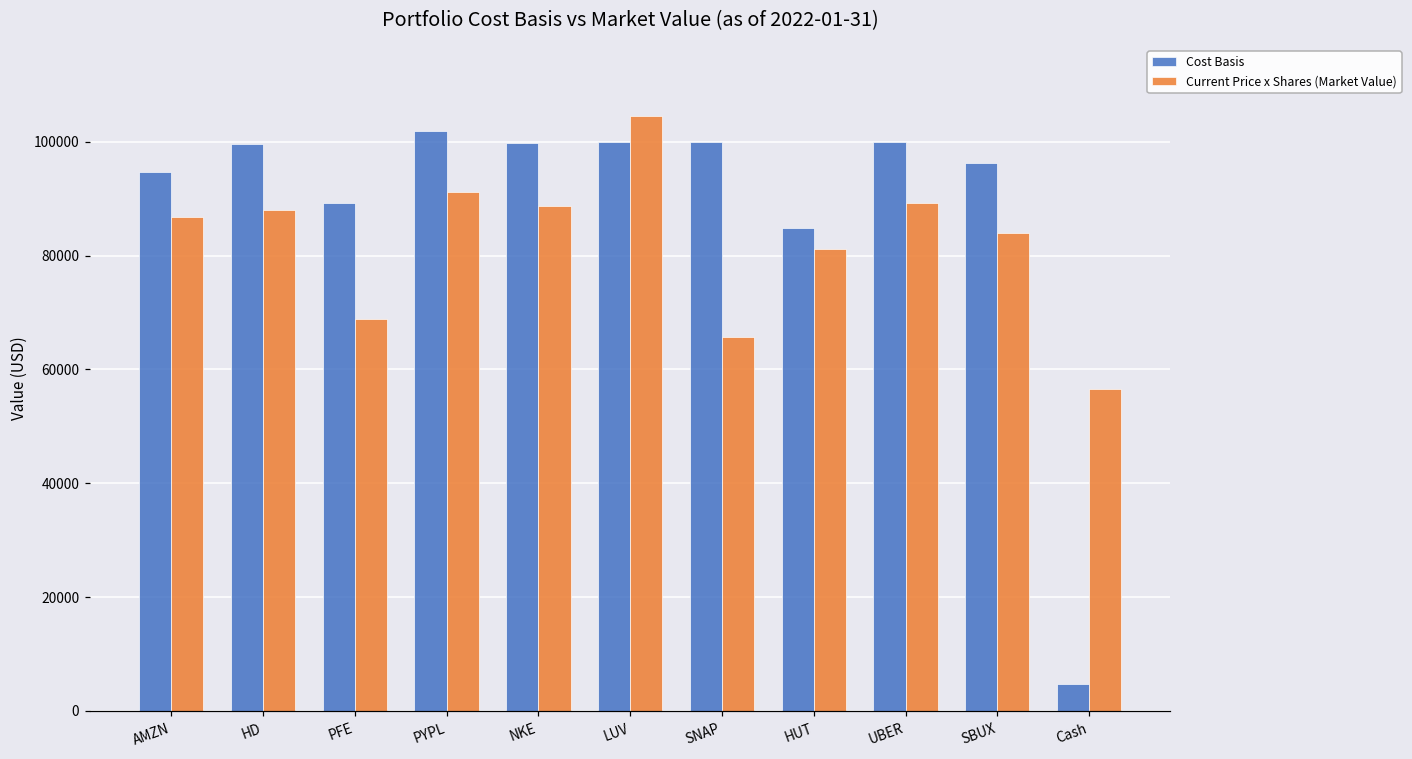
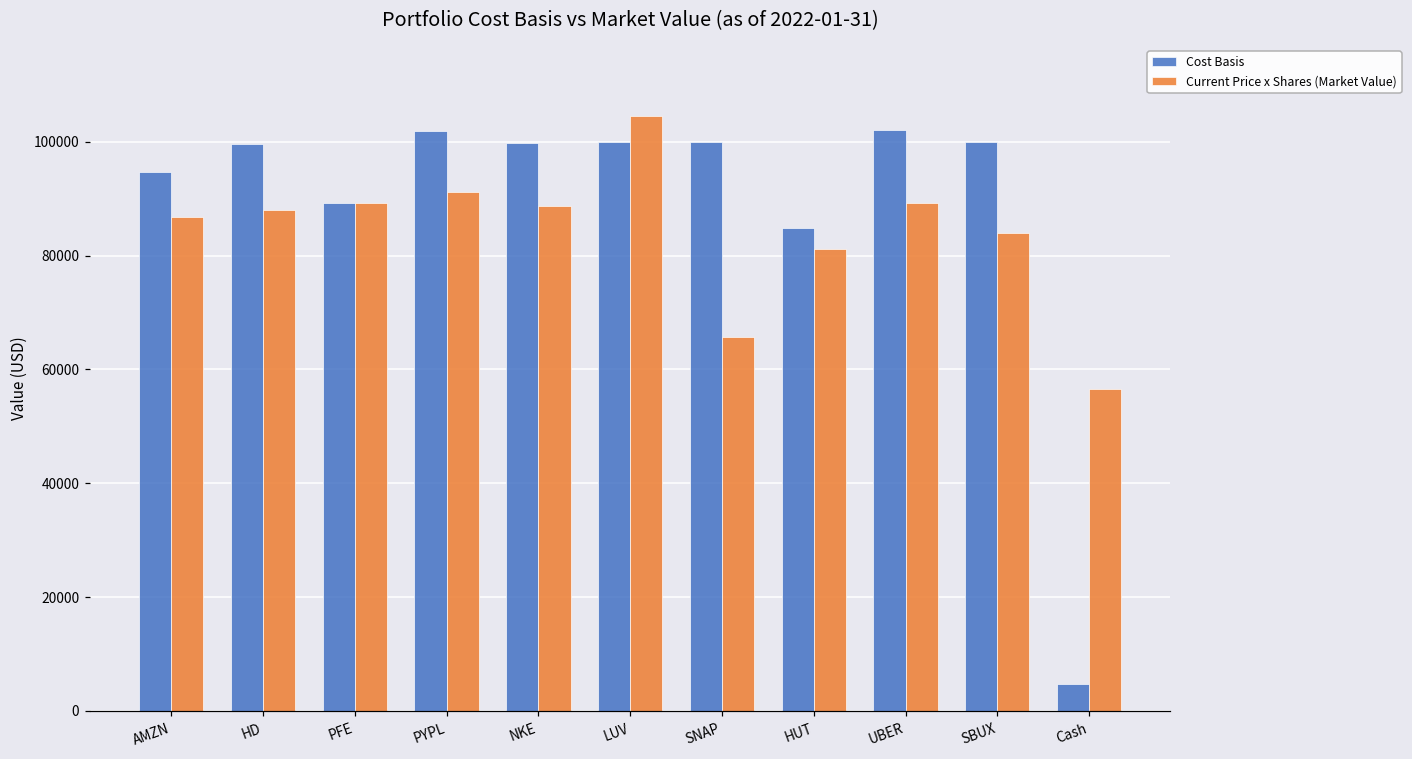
Current Price x Shares (Market Value), PFE: 69000 -> 89000
Cost Basis, UBER: 100000 -> 102000
Cost Basis, SBUX: 96000 -> 100000
